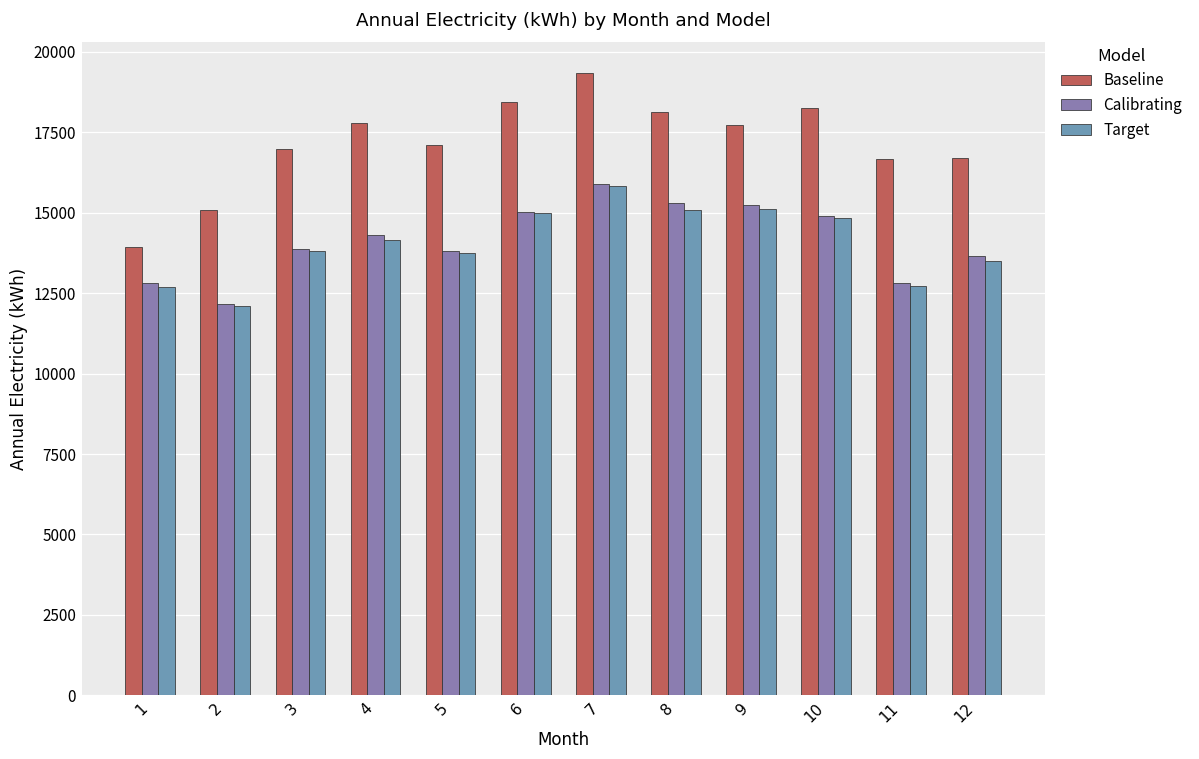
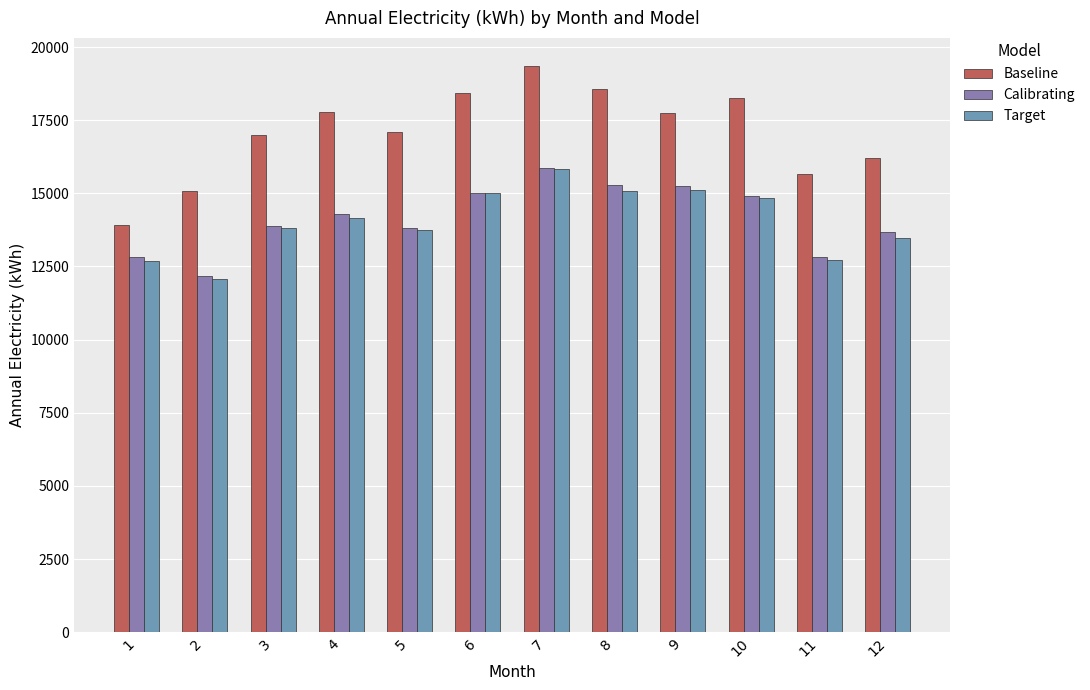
Baseline, 8: 18100 -> 18600
Baseline, 11: 16700 -> 15600
Baseline, 12: 16700 -> 16200
